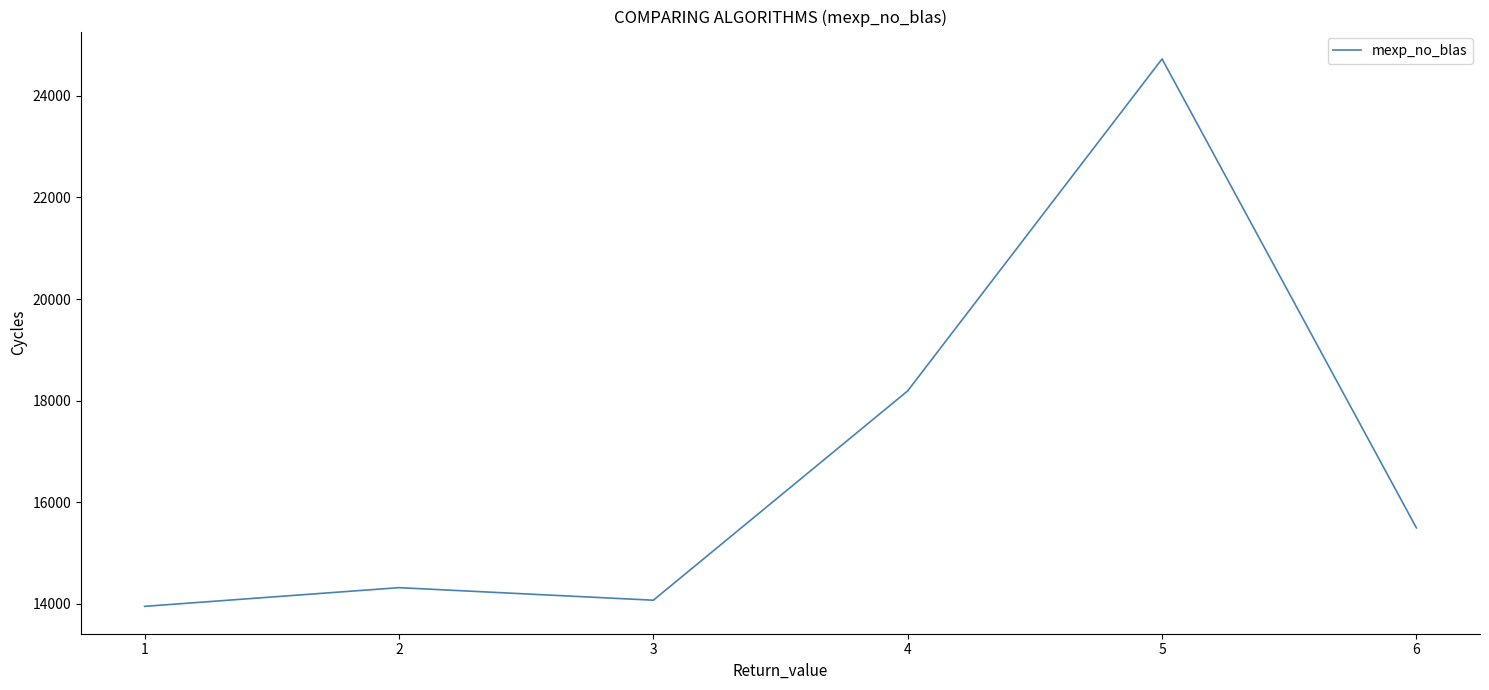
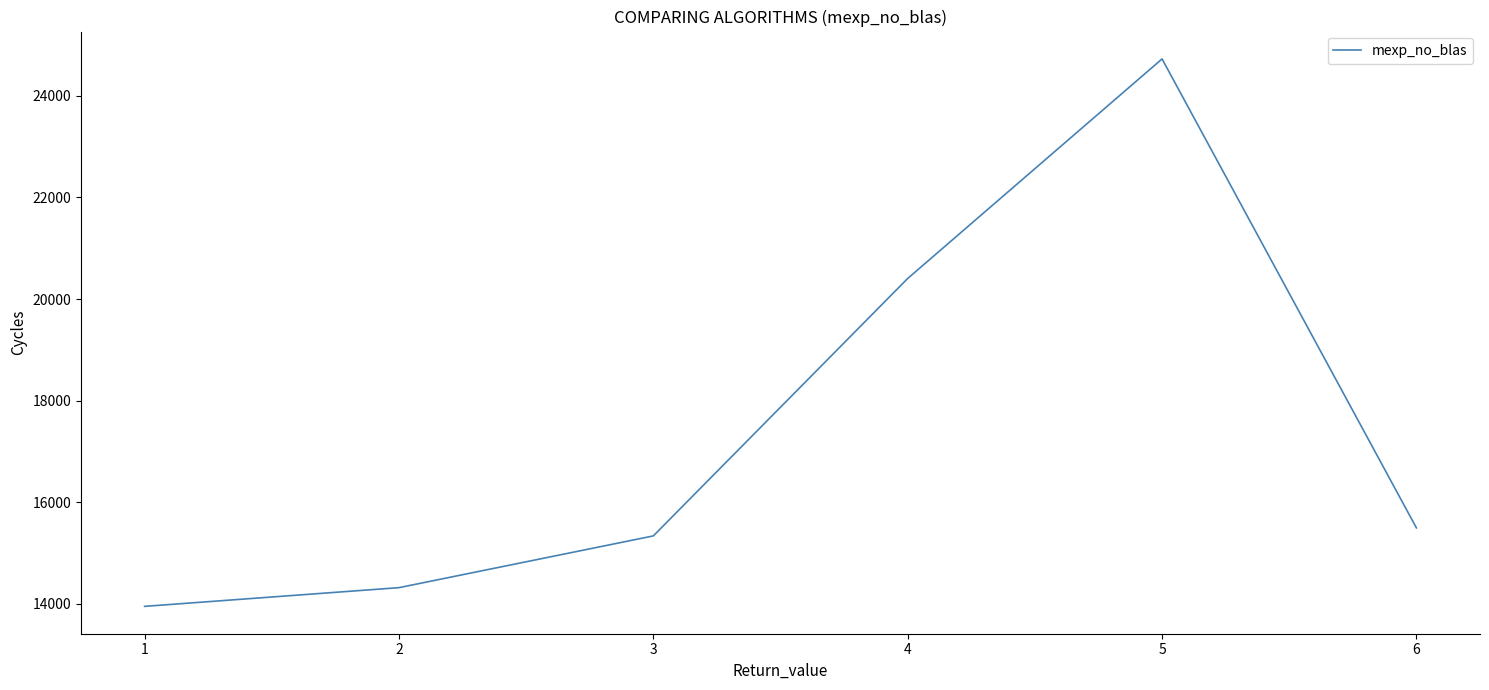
3: 14100 -> 15300
4: 18200 -> 20400
